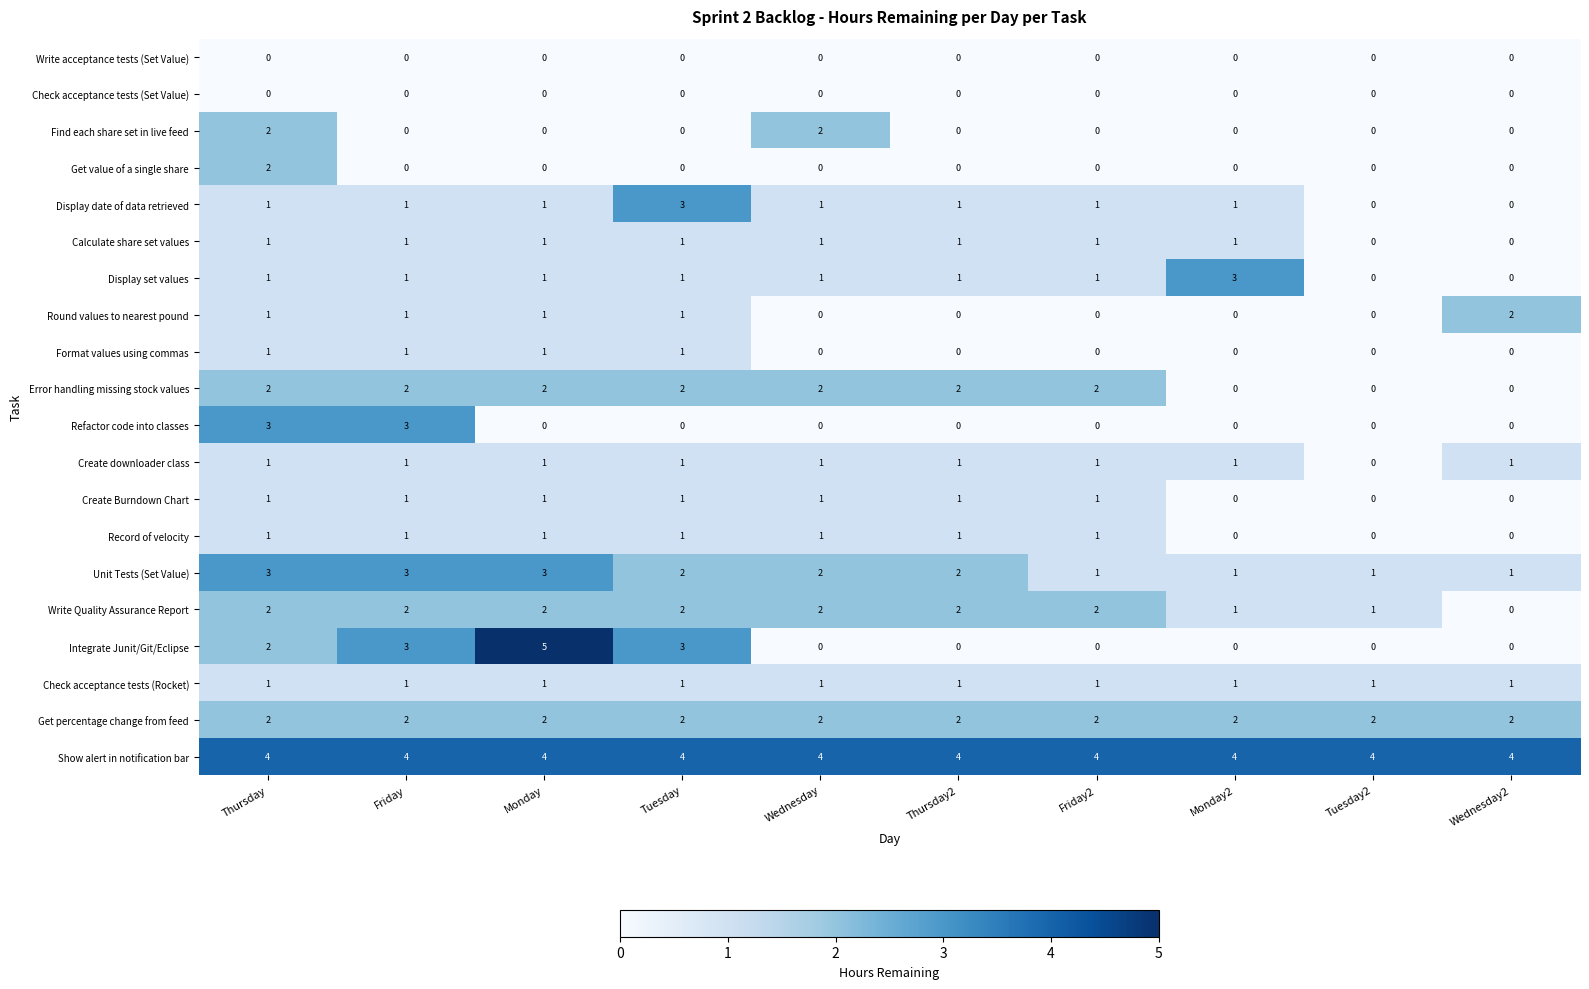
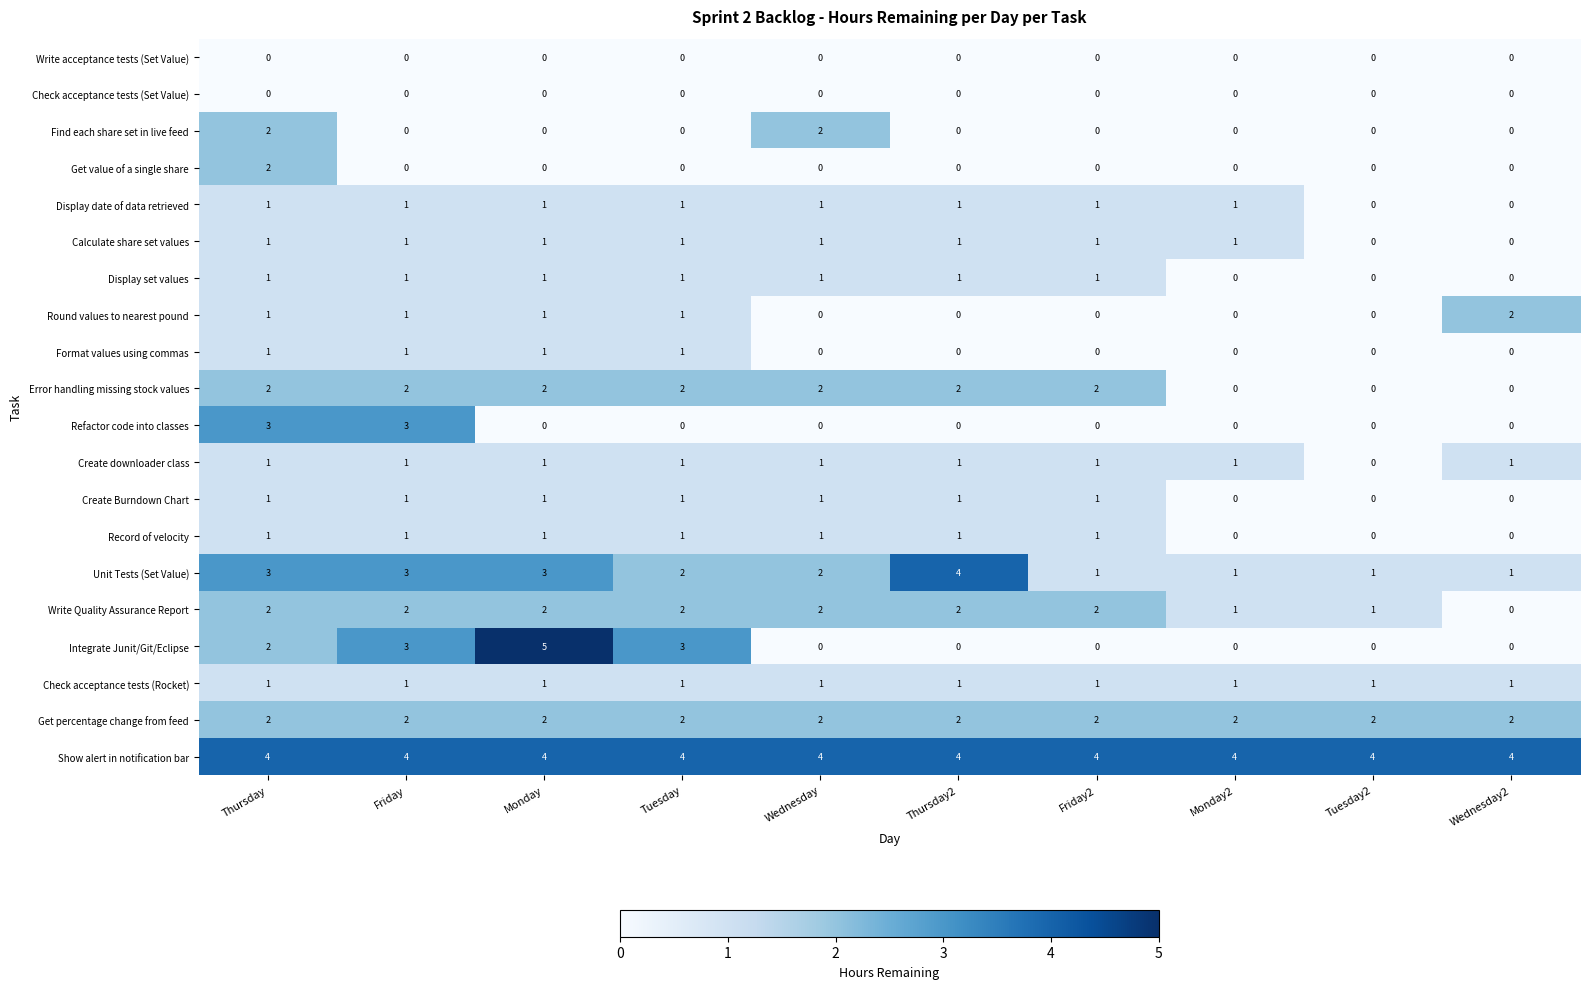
Display date of data retrieved, Tuesday: 3 -> 1
Display set values, Monday2: 3 -> 0
Unit Tests (Set Value), Thursday2: 2 -> 4
